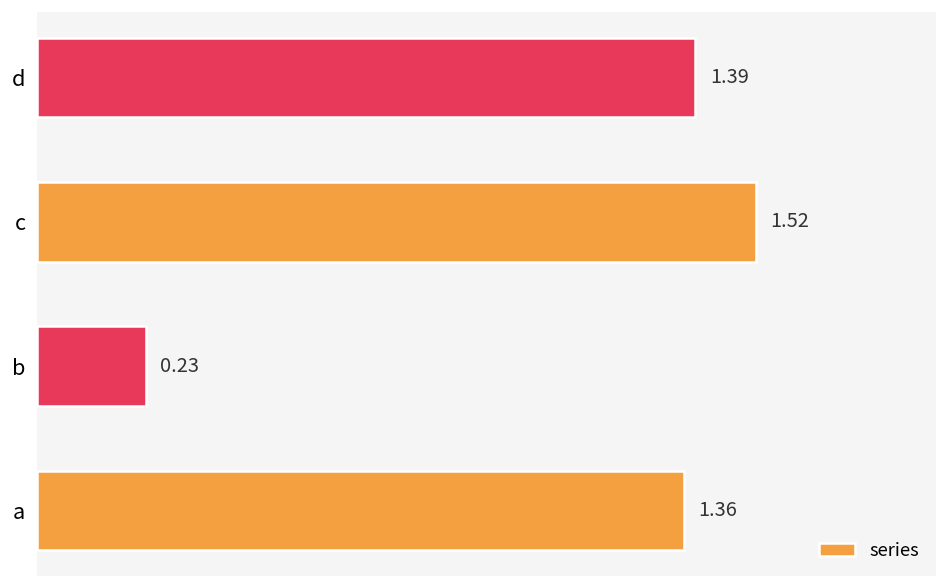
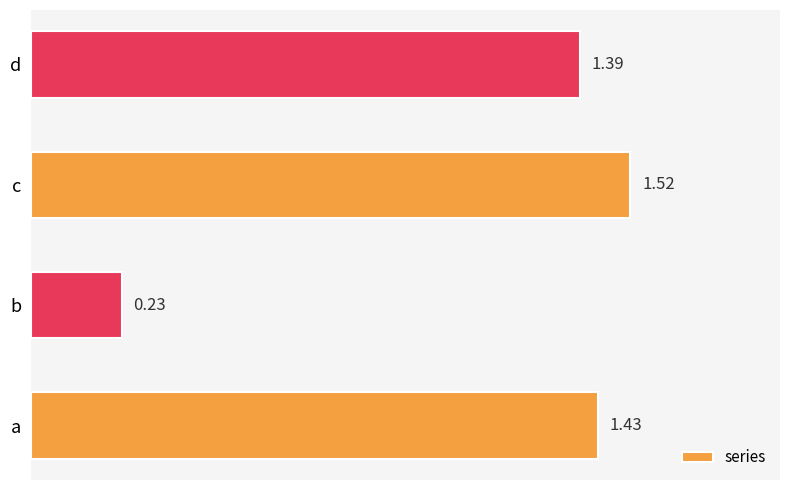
a: 1.36 -> 1.43
